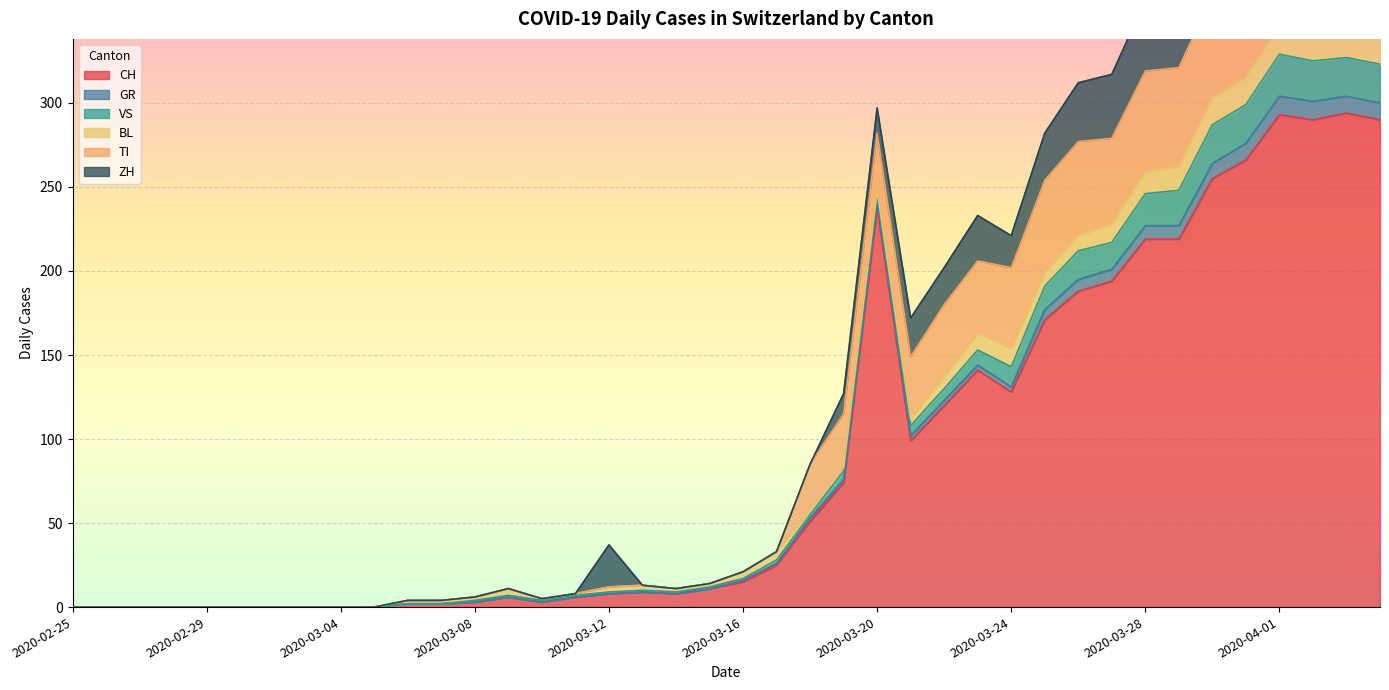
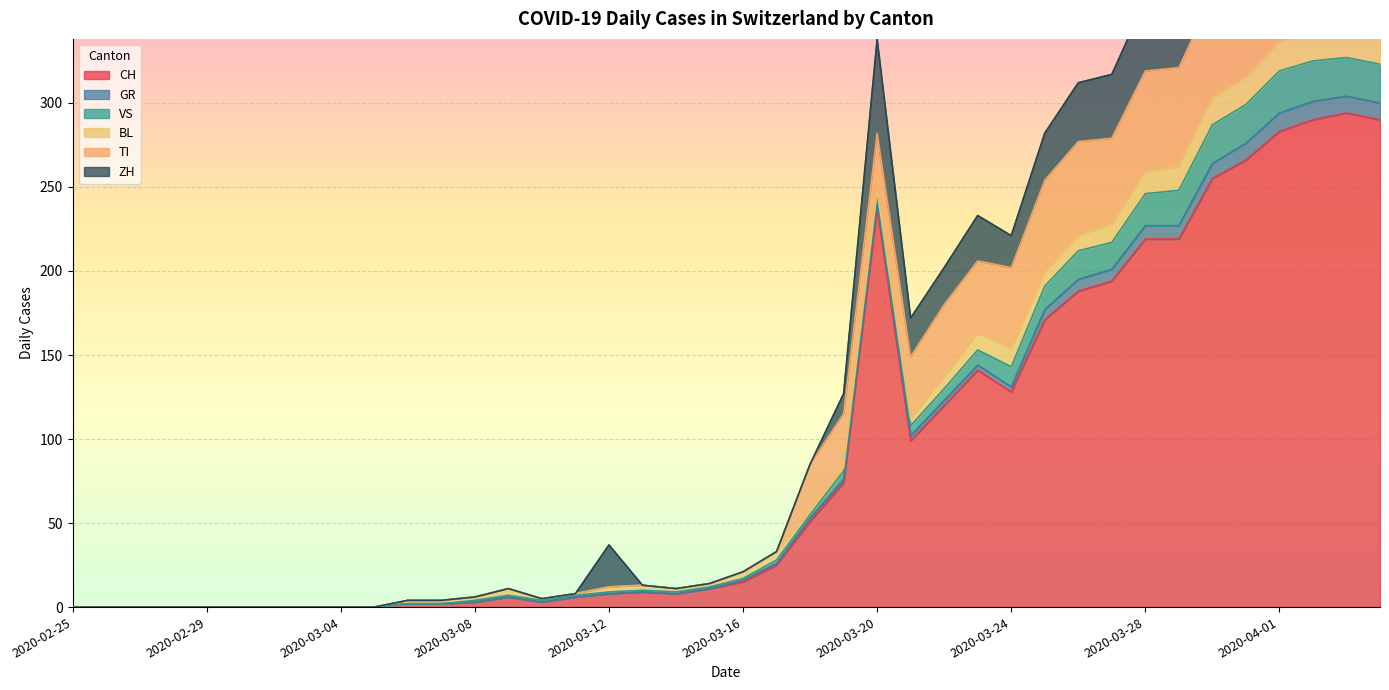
ZH, 2020-03-20: 15 -> 56
CH, 2020-04-01: 293 -> 283
